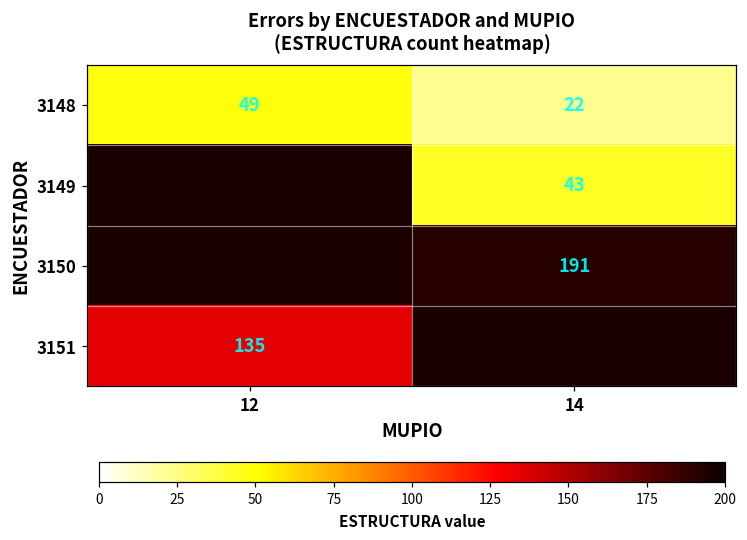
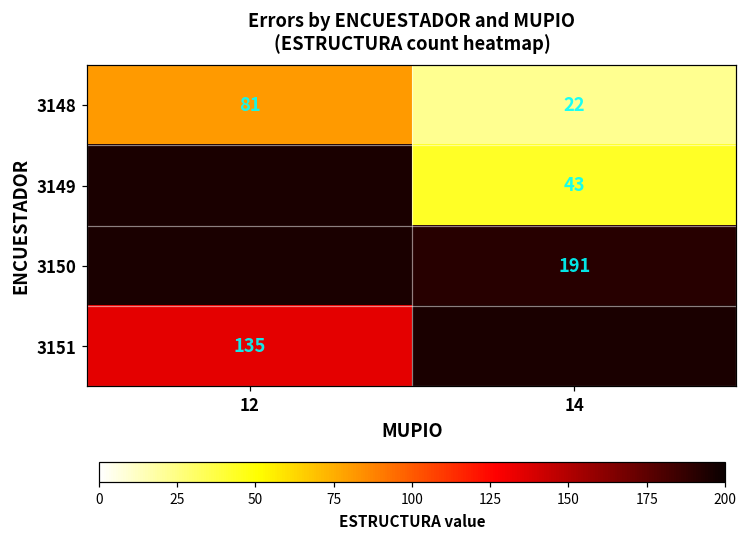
3148, 12: 49 -> 81
